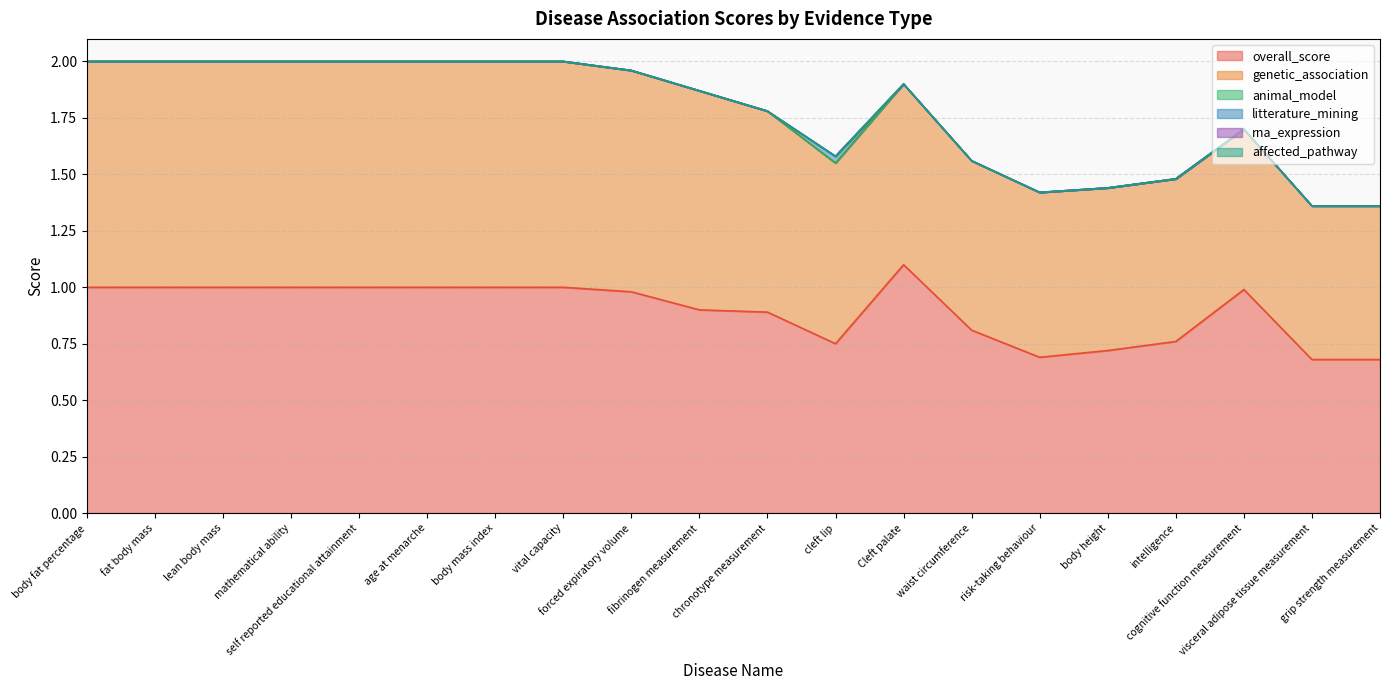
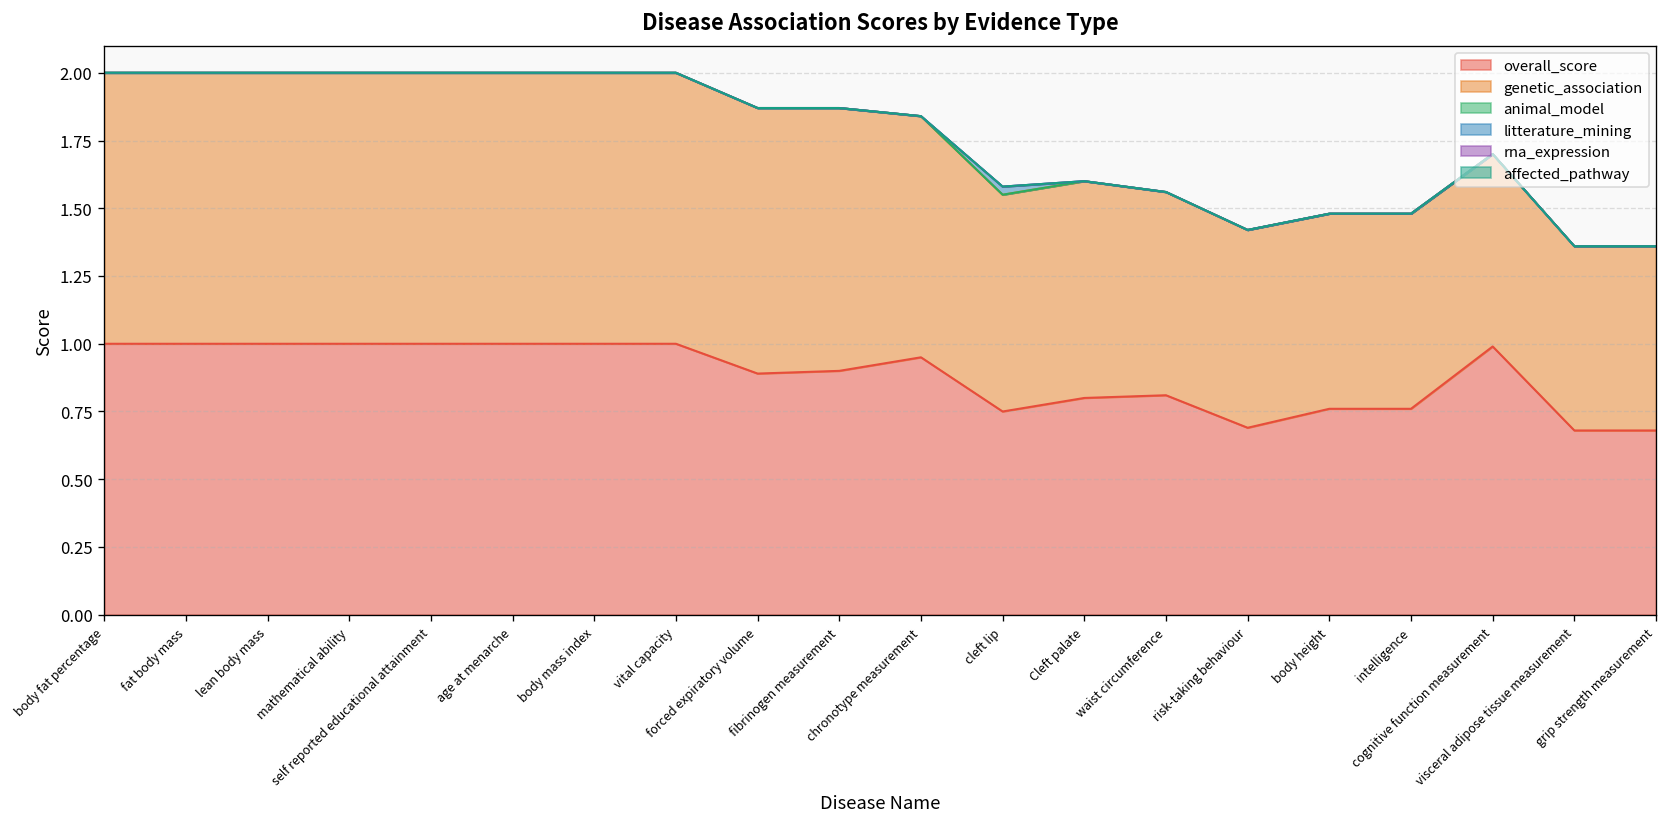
overall_score, forced expiratory volume: 0.98 -> 0.89
overall_score, chronotype measurement: 0.89 -> 0.95
overall_score, Cleft palate: 1.1 -> 0.8
overall_score, body height: 0.72 -> 0.76
